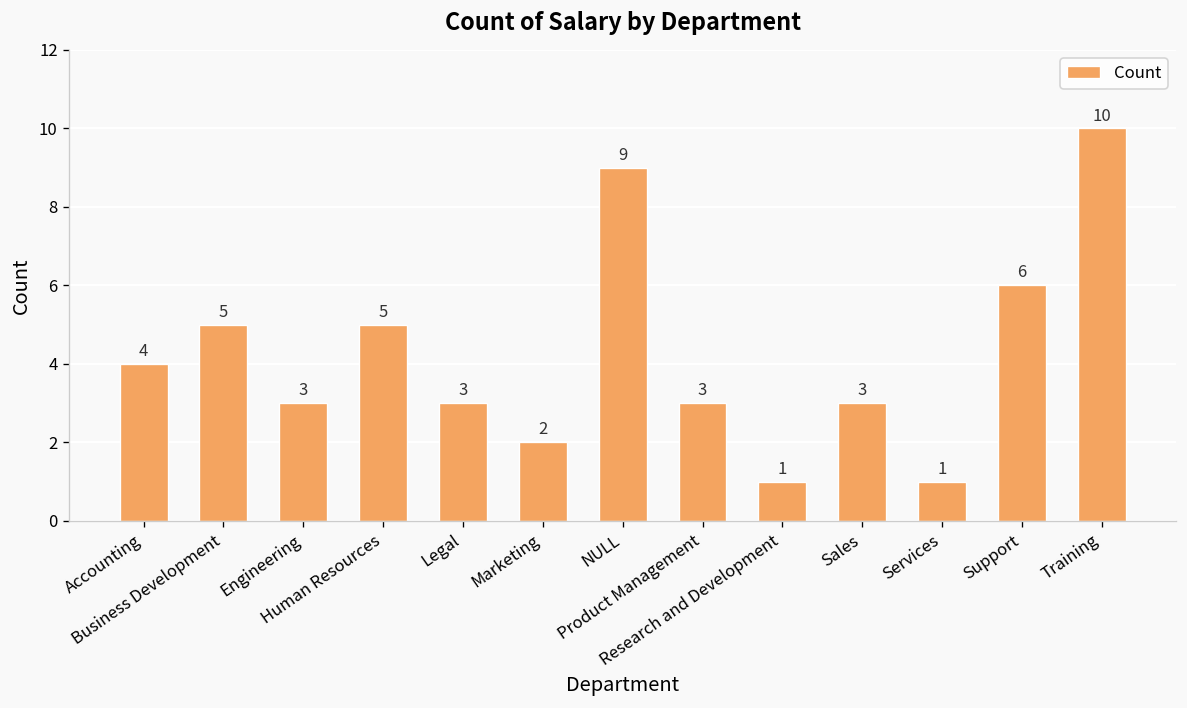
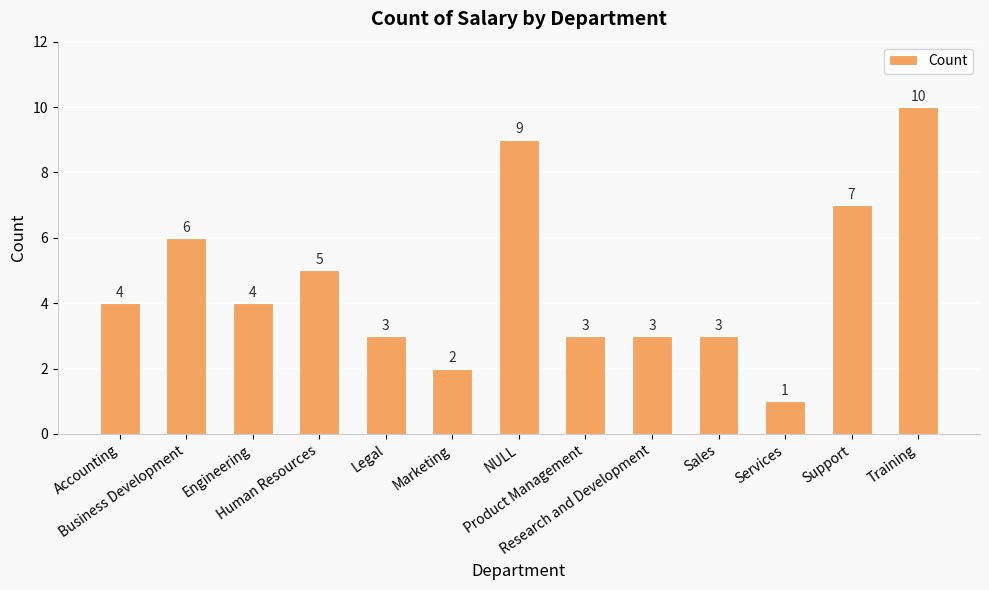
Business Development: 5 -> 6
Engineering: 3 -> 4
Research and Development: 1 -> 3
Support: 6 -> 7
